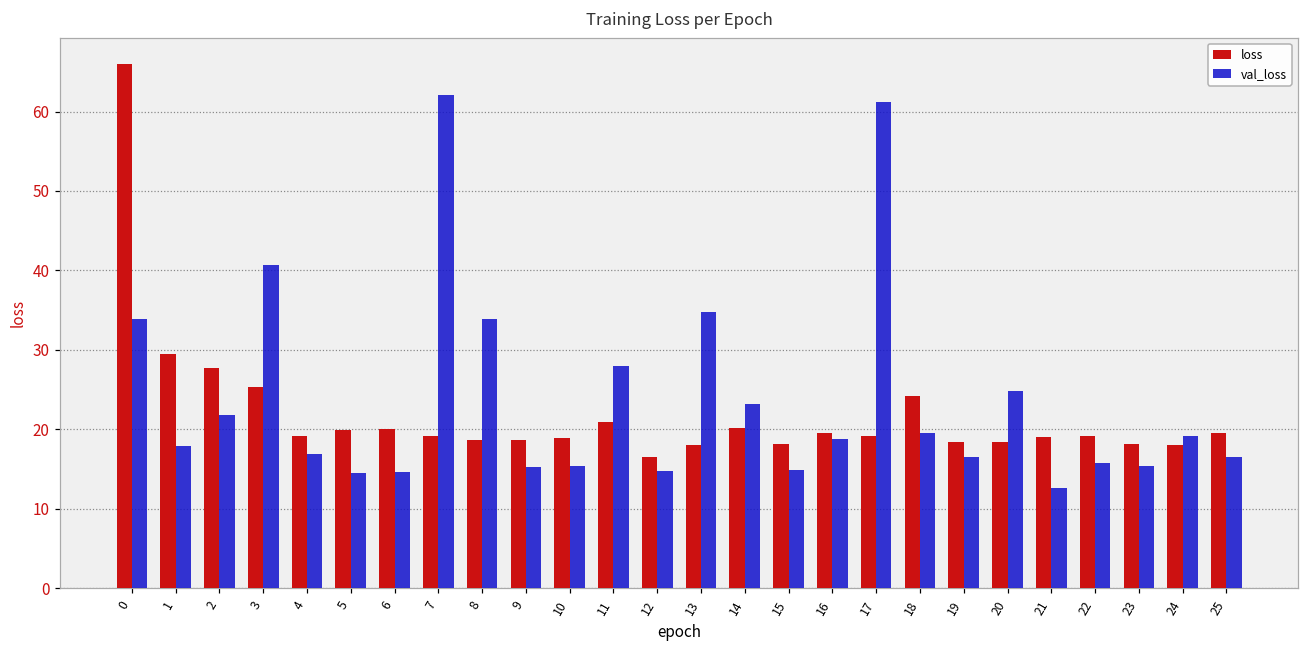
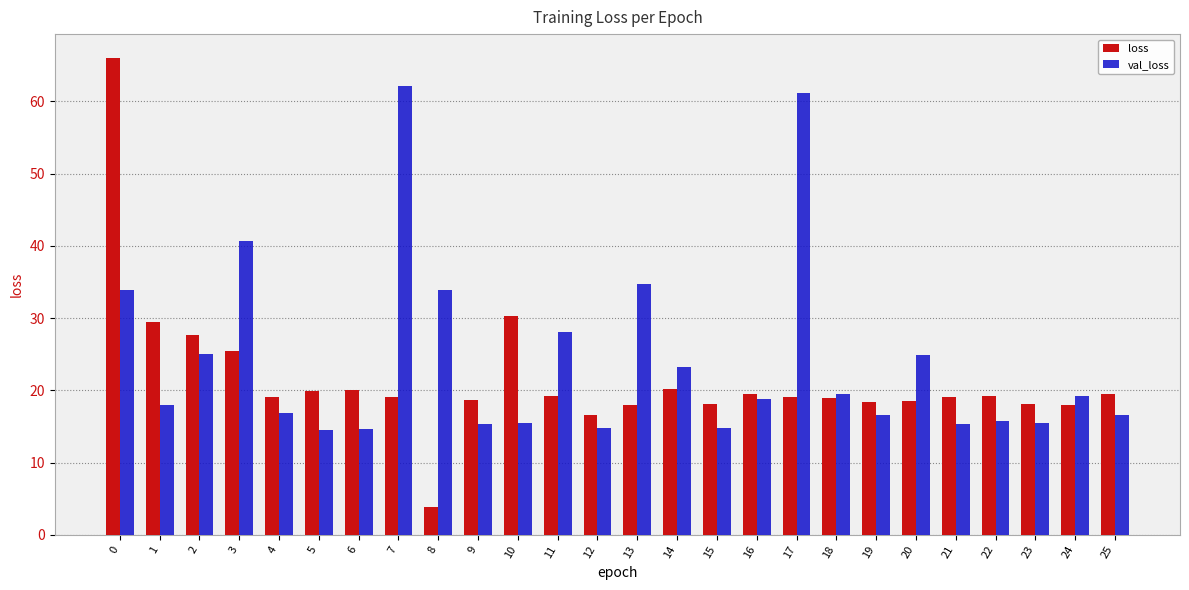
val_loss, 2: 22 -> 25
loss, 8: 19 -> 4
loss, 10: 19 -> 30
loss, 11: 21 -> 19
loss, 18: 24 -> 19
val_loss, 21: 13 -> 15
